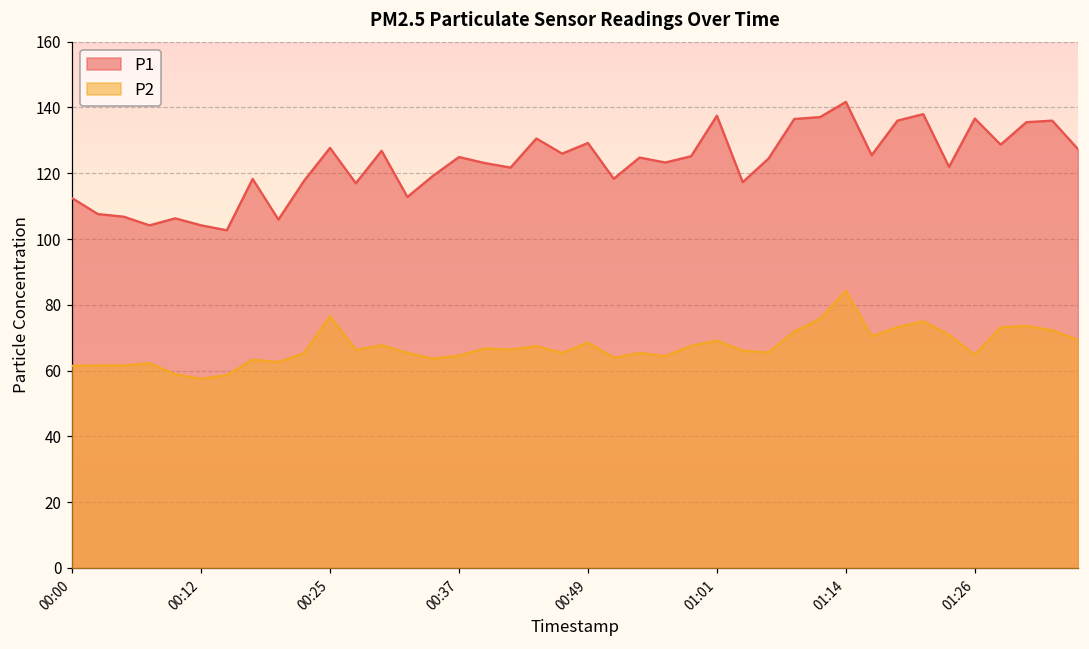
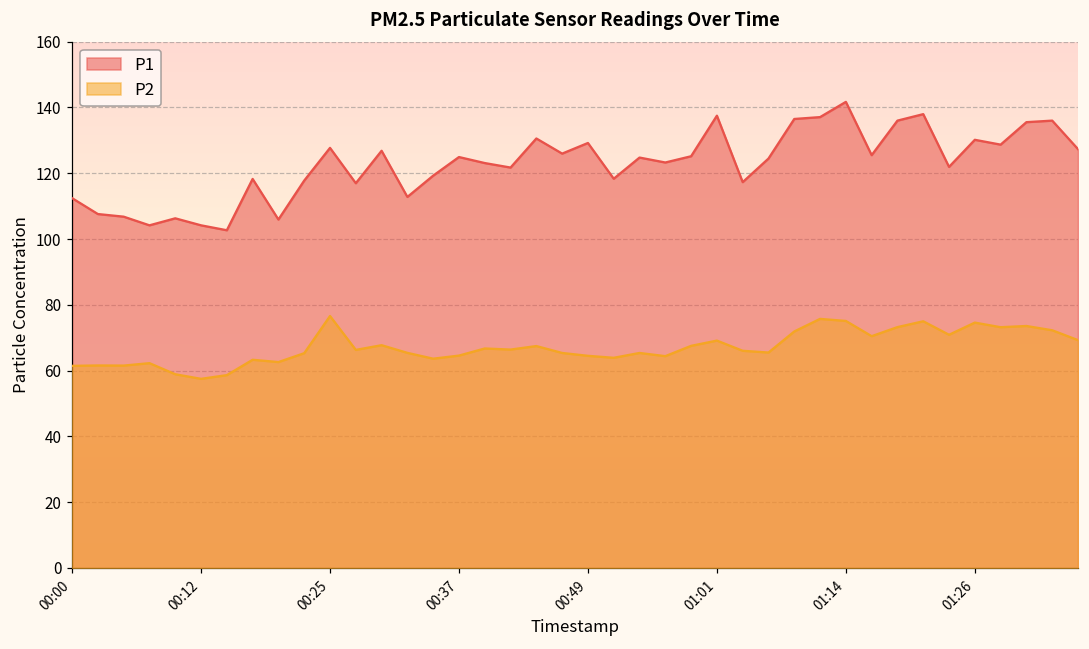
P2, 00:49: 69 -> 65
P2, 01:14: 84 -> 75
P1, 01:26: 137 -> 130
P2, 01:26: 65 -> 75
